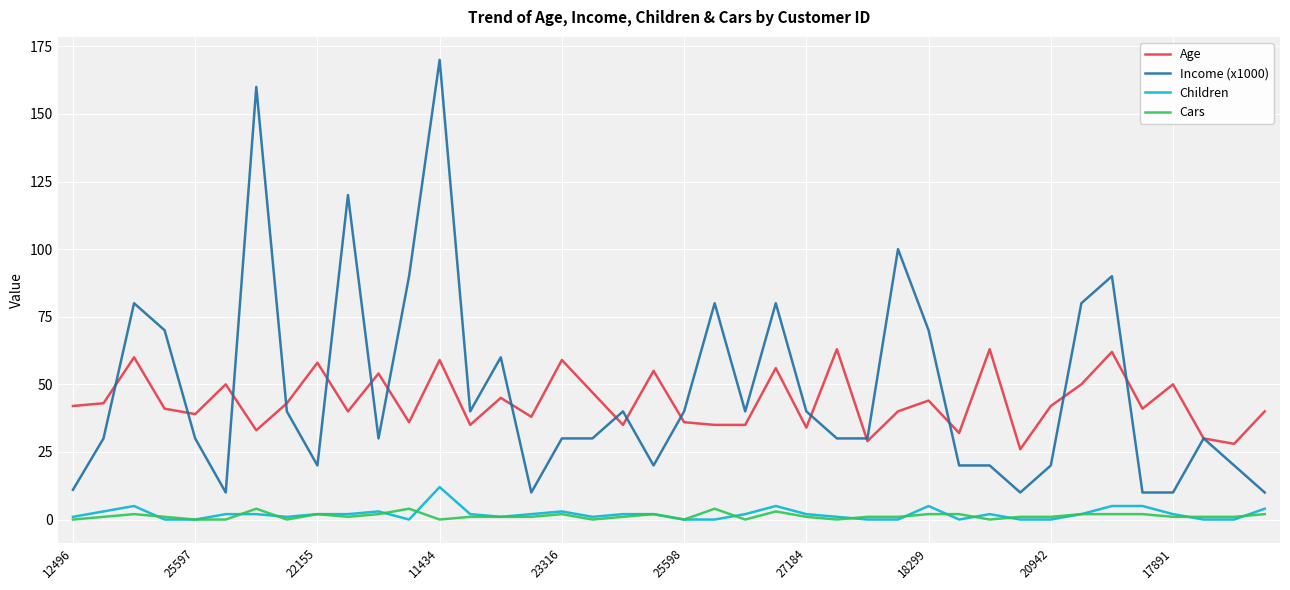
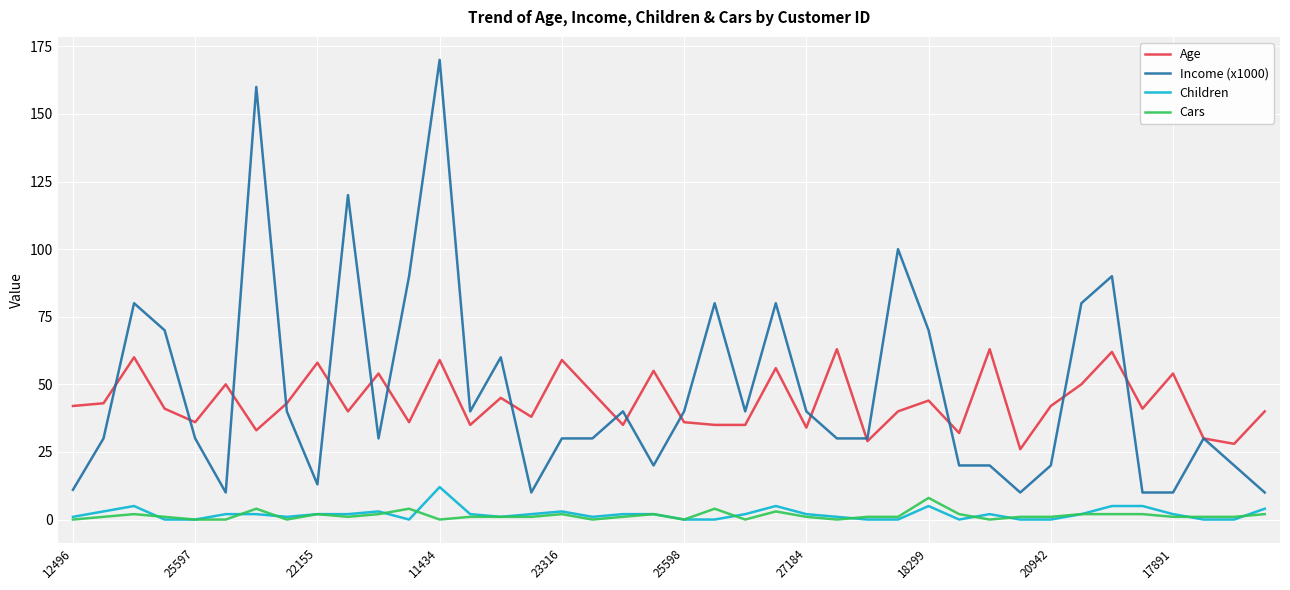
Age, 25597: 39 -> 36
Income (x1000), 22155: 20 -> 13
Cars, 18299: 2 -> 8
Age, 17891: 50 -> 54
